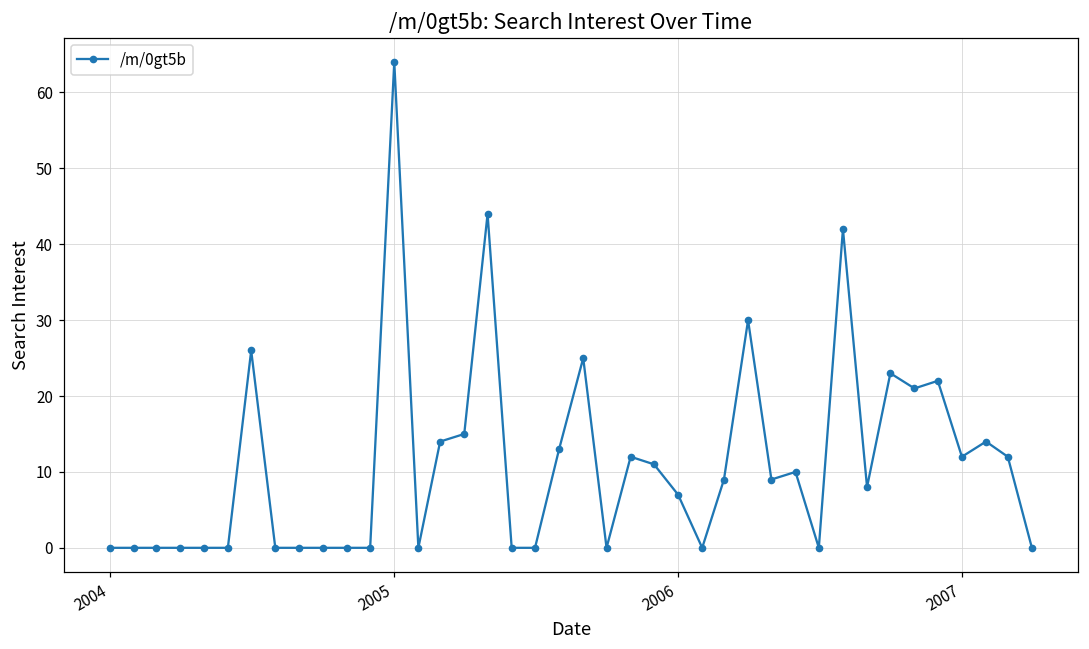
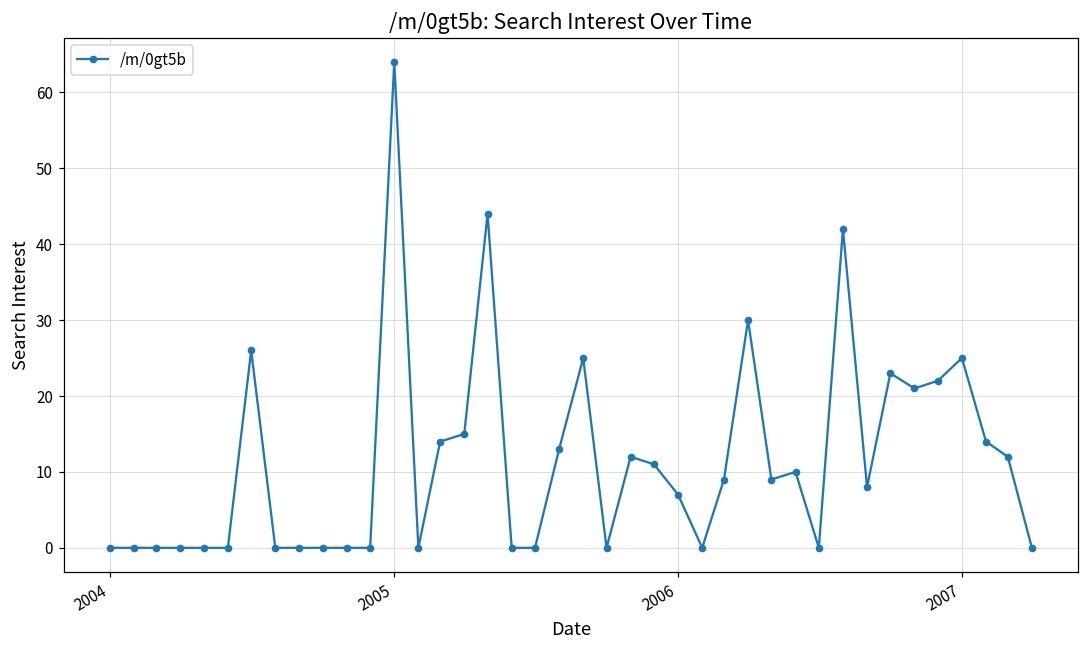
2007: 12 -> 25
